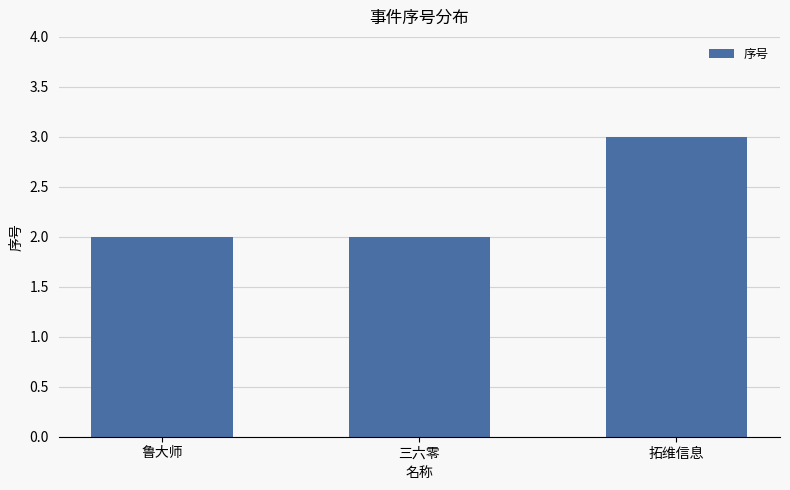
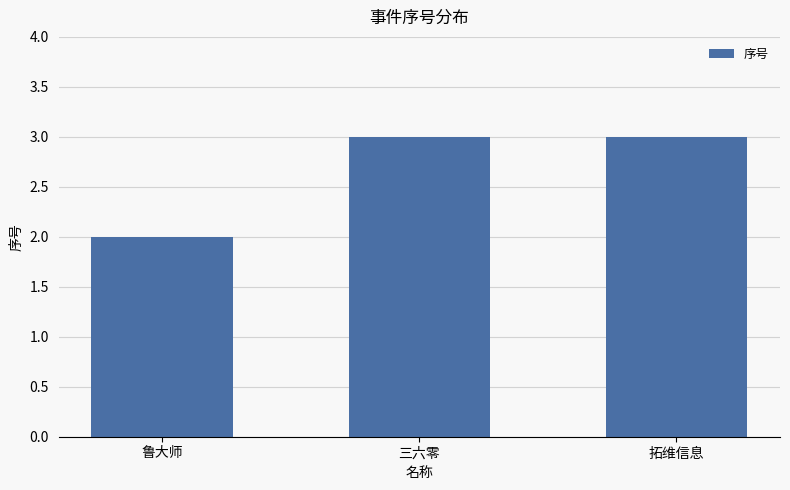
三六零: 2 -> 3
